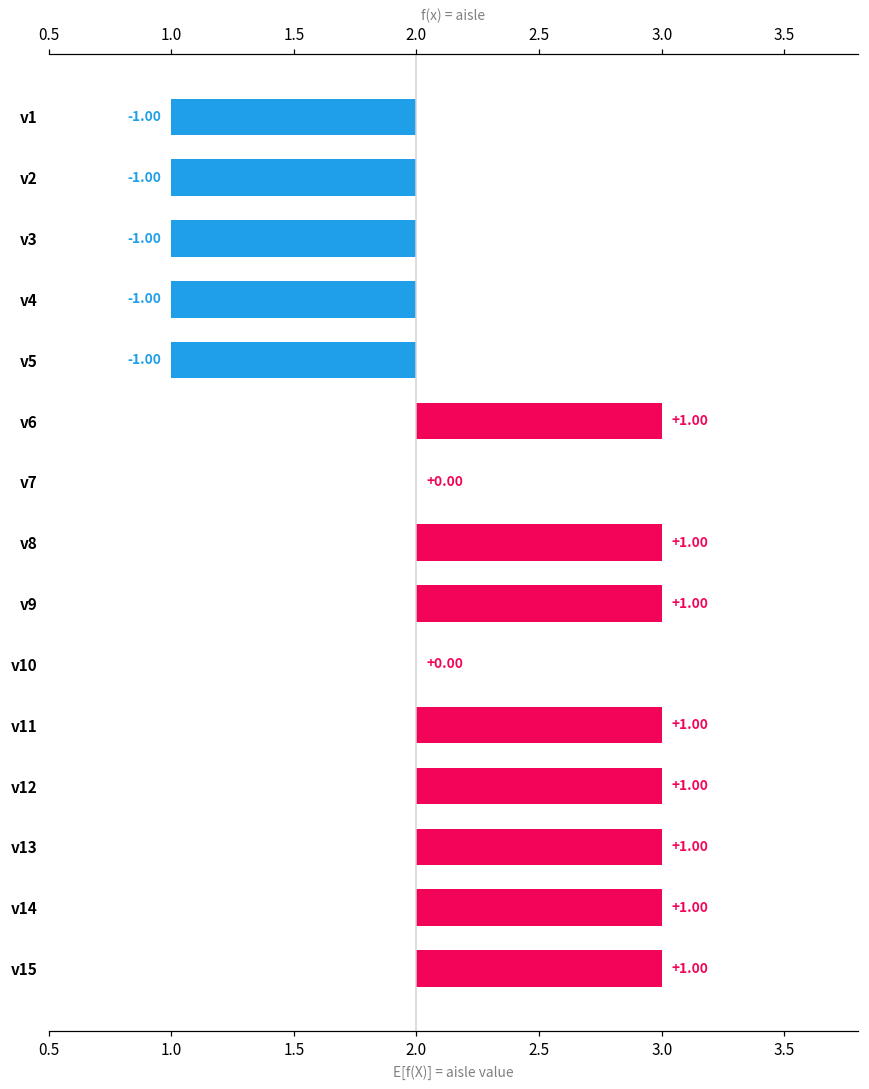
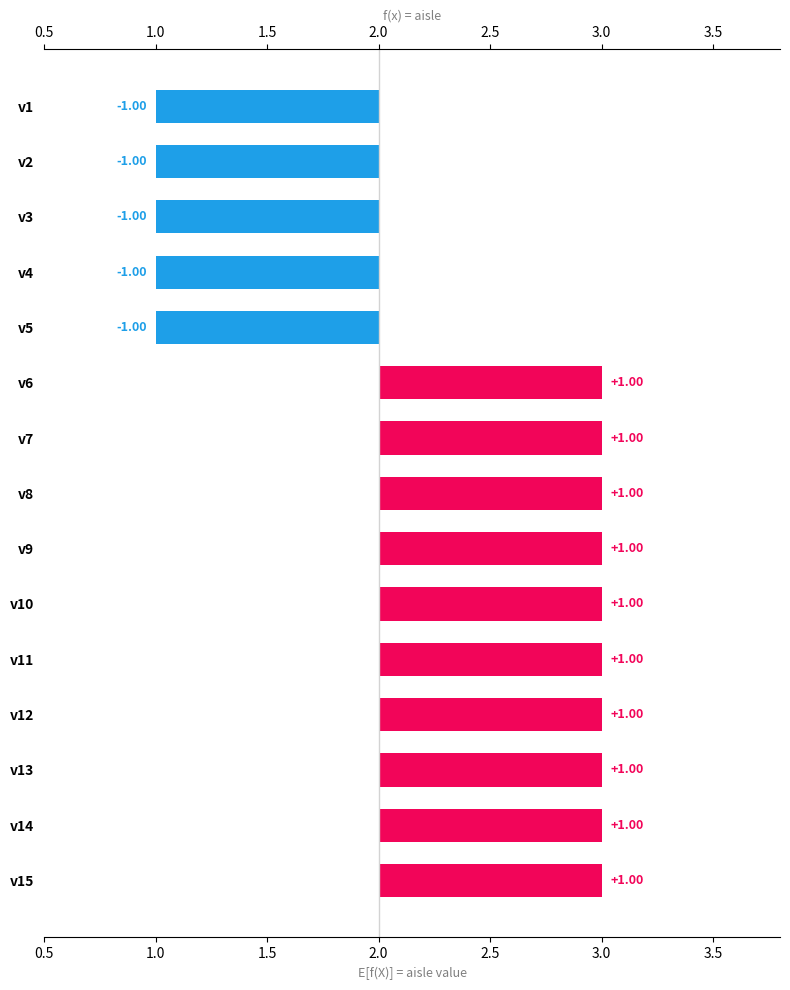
v7: +0.00 -> +1.00
v10: +0.00 -> +1.00
